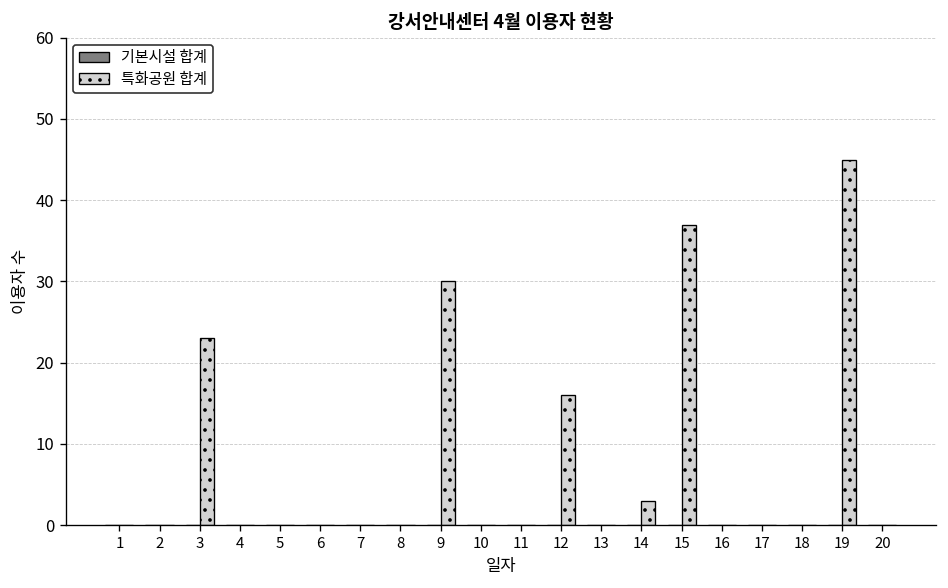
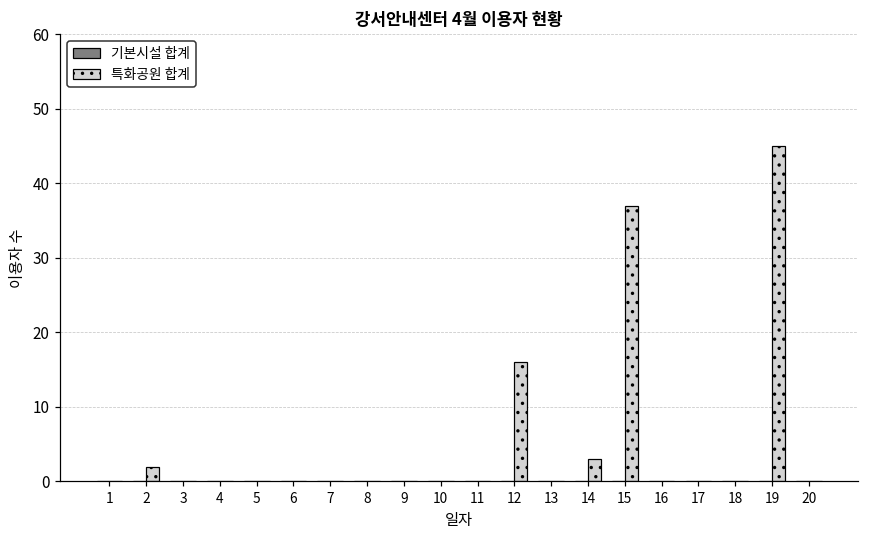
특화공원 합계, 2: 0 -> 2
특화공원 합계, 3: 23 -> 0
특화공원 합계, 9: 30 -> 0
